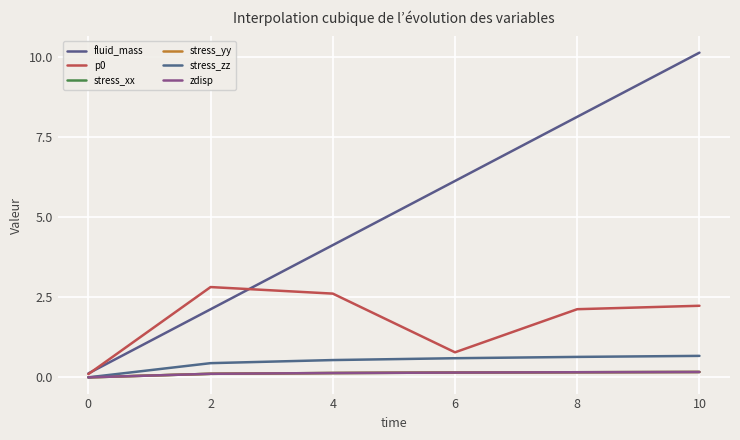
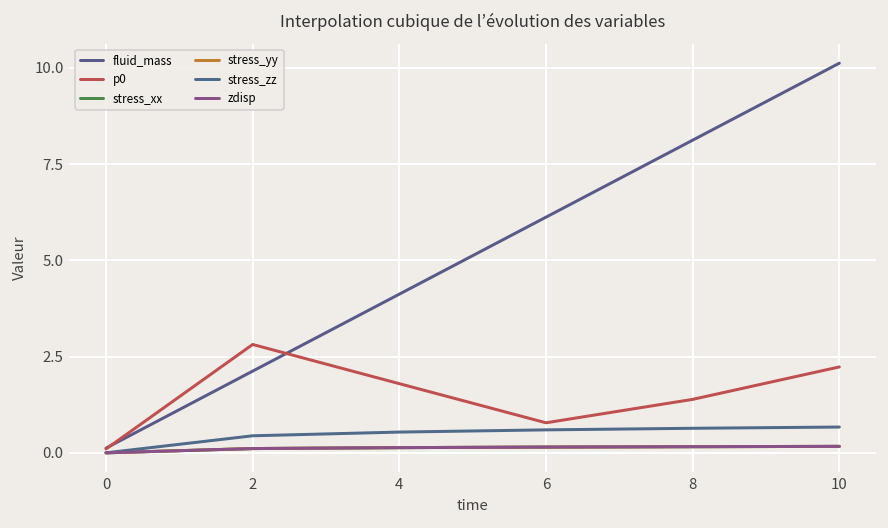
p0, 4: 2.6 -> 1.8
p0, 8: 2.1 -> 1.4
